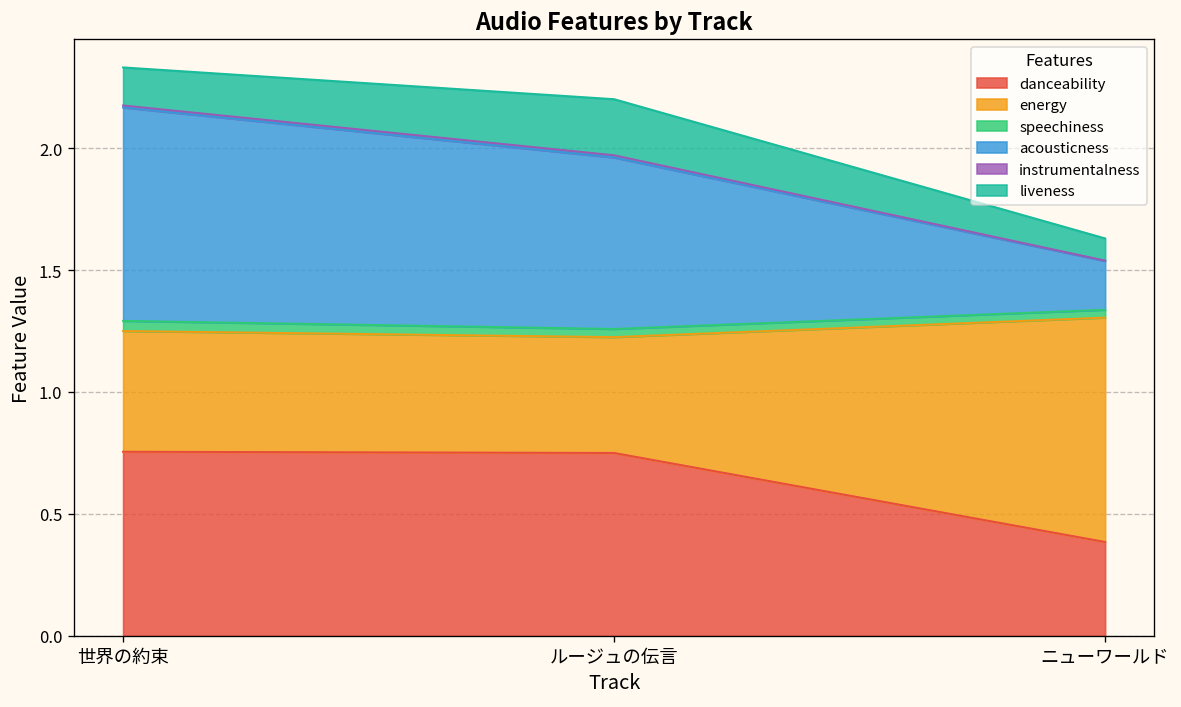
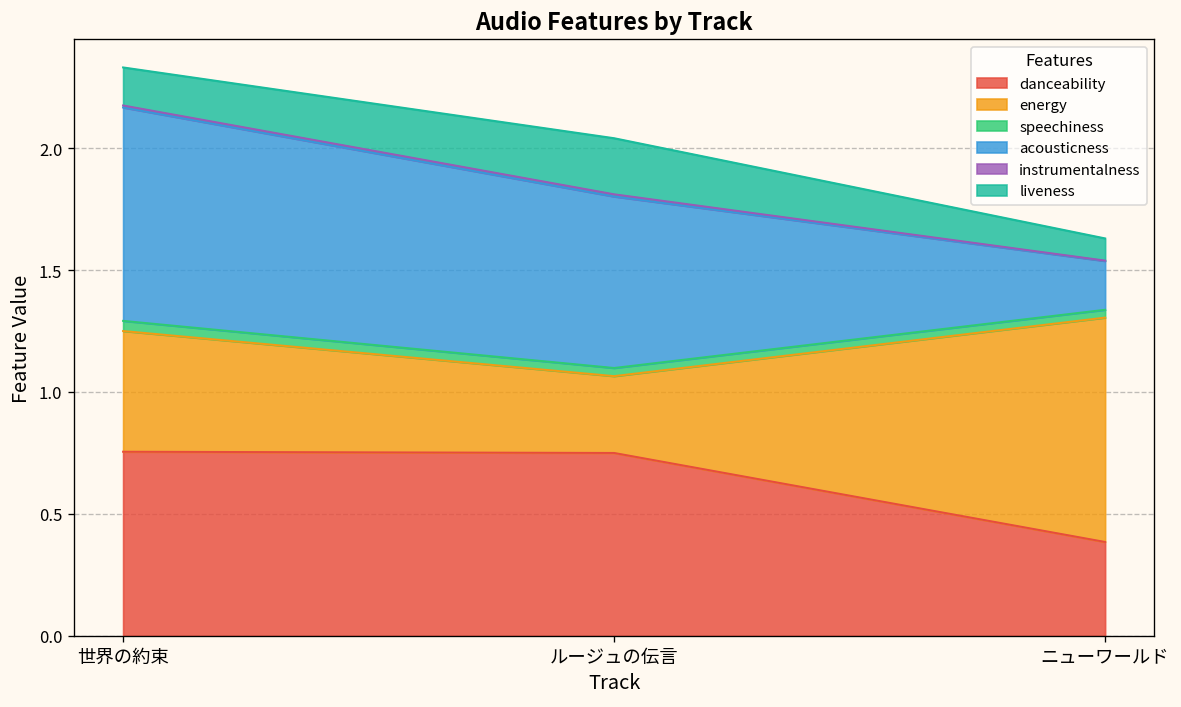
energy, ルージュの伝言: 0.48 -> 0.31
